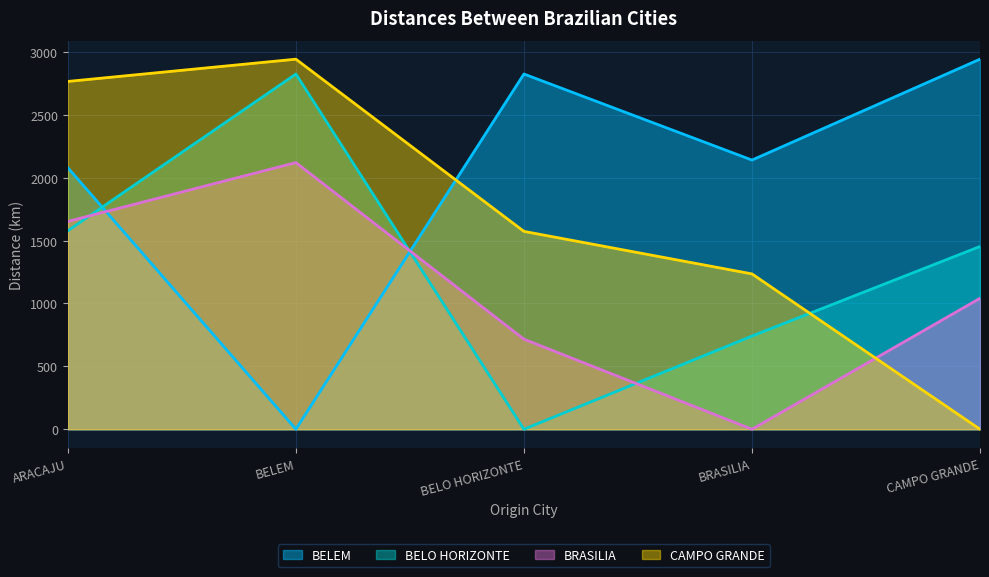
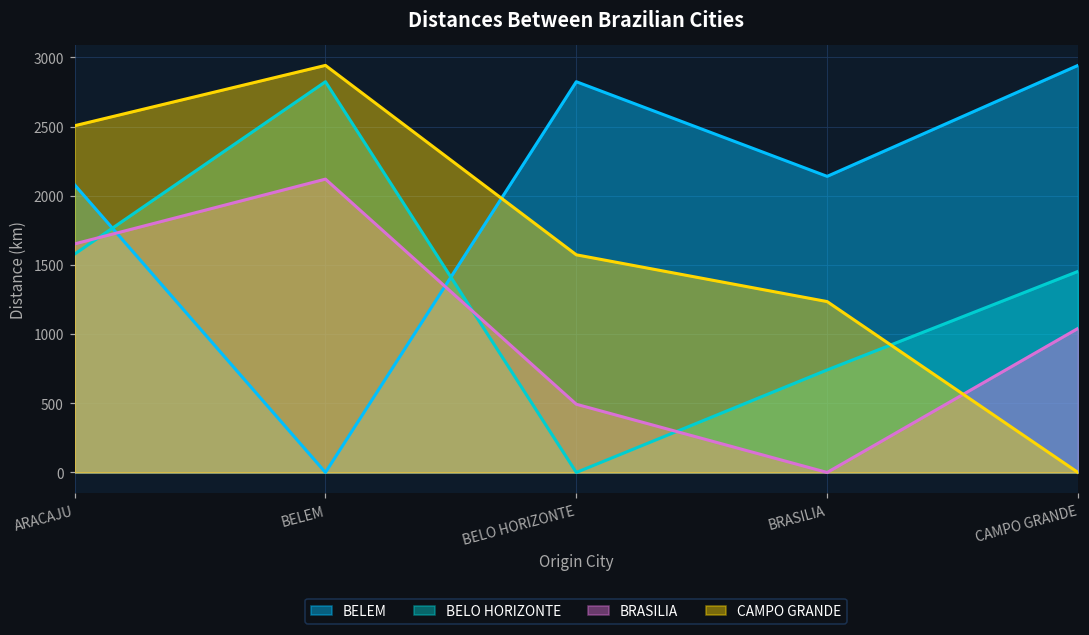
CAMPO GRANDE, ARACAJU: 2770 -> 2510
BRASILIA, BELO HORIZONTE: 720 -> 490
